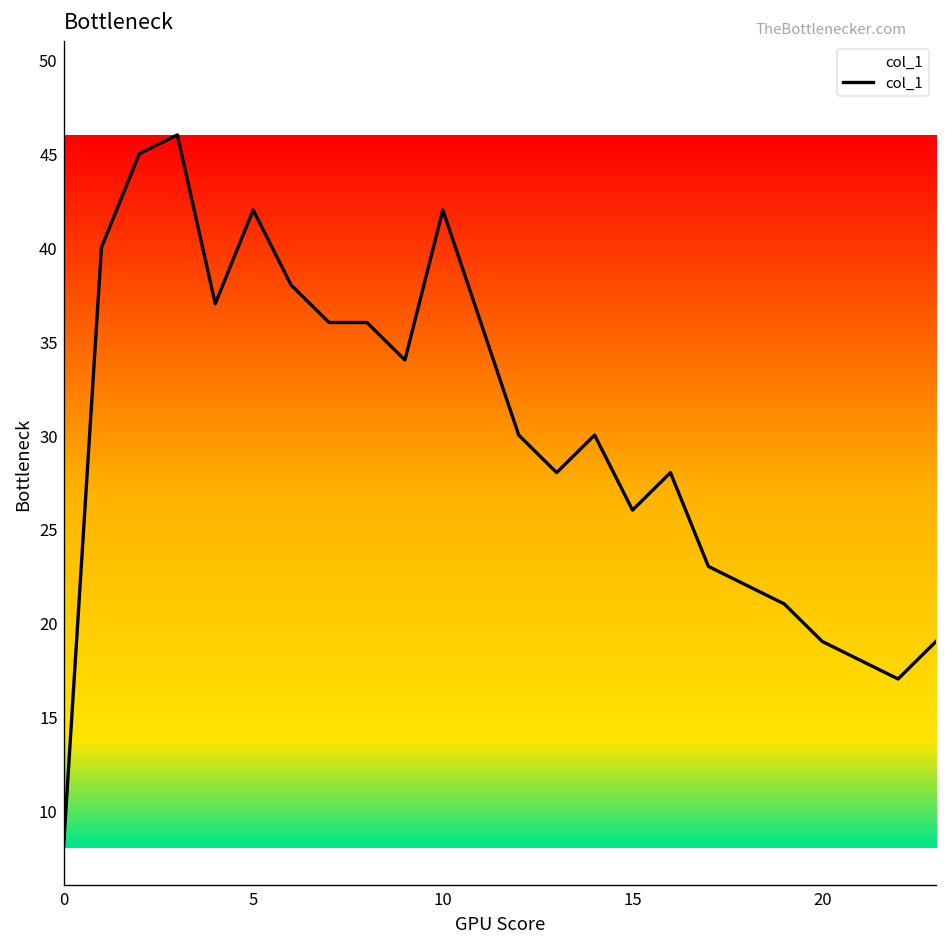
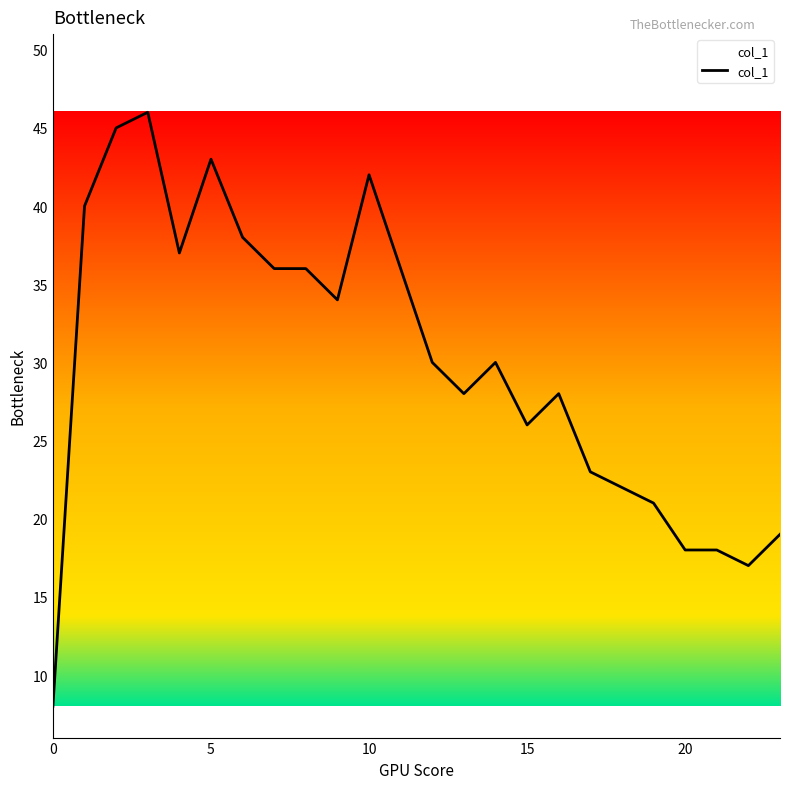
5: 42 -> 43
20: 19 -> 18
